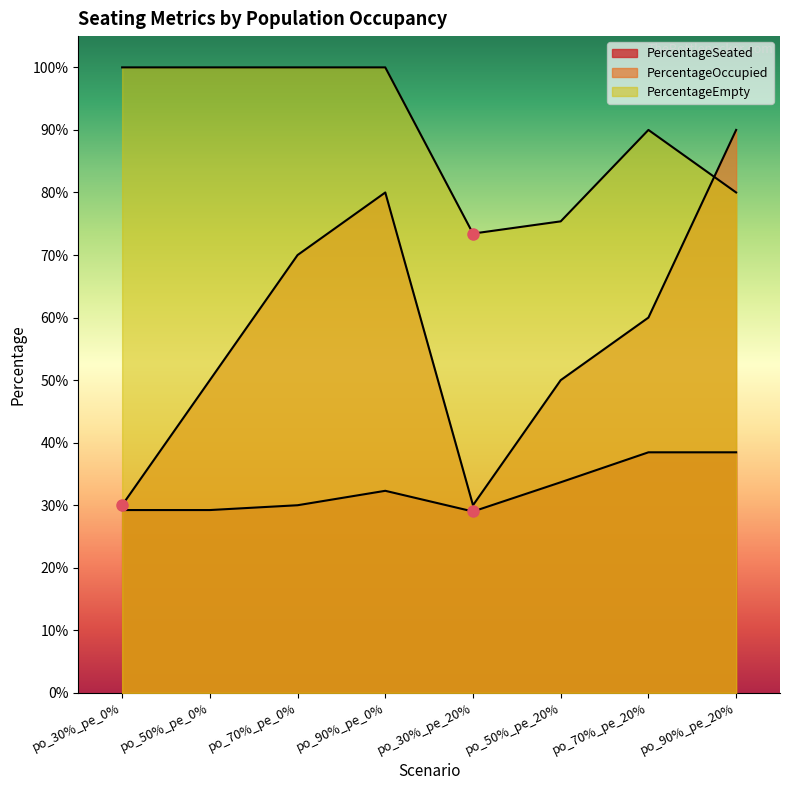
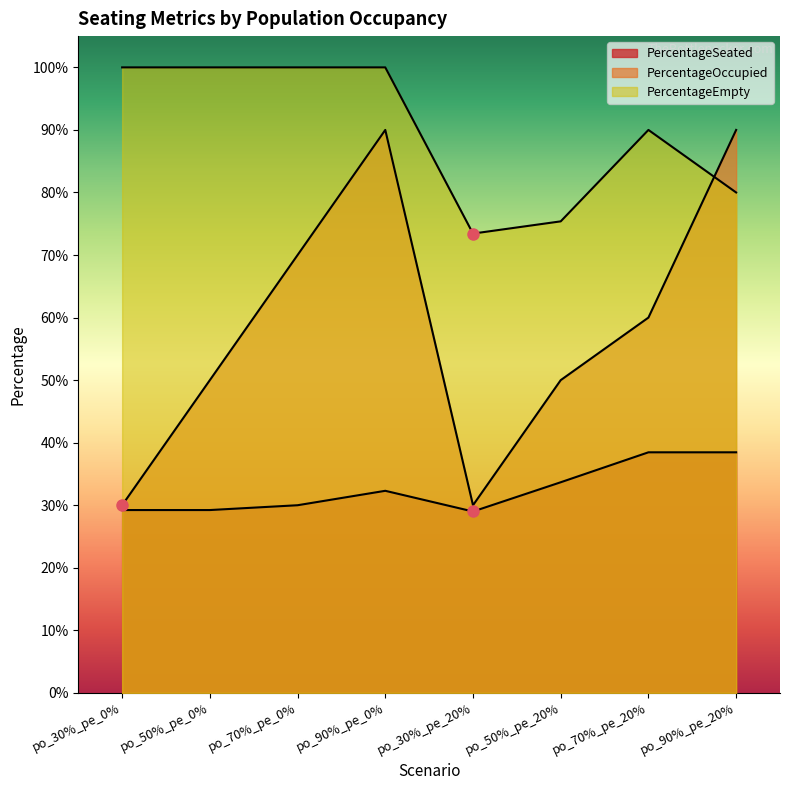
PercentageOccupied, po_90%_pe_0%: 80% -> 90%
